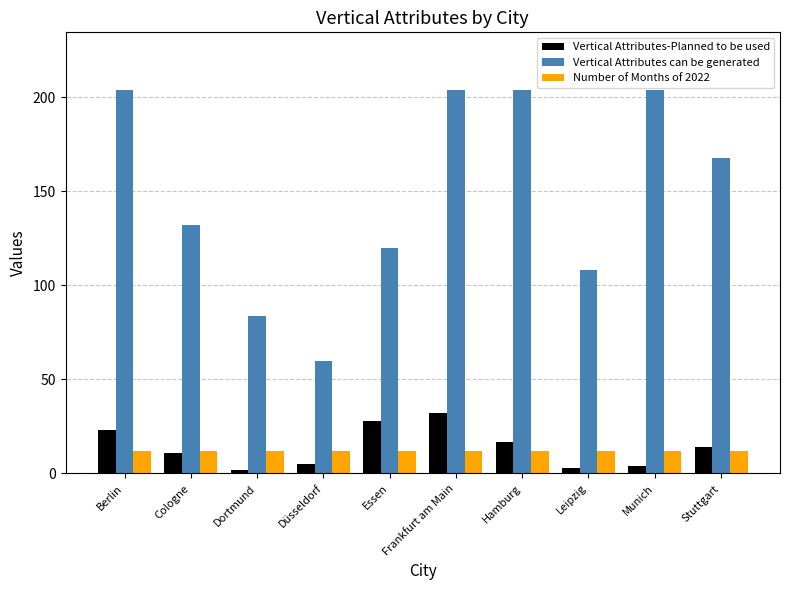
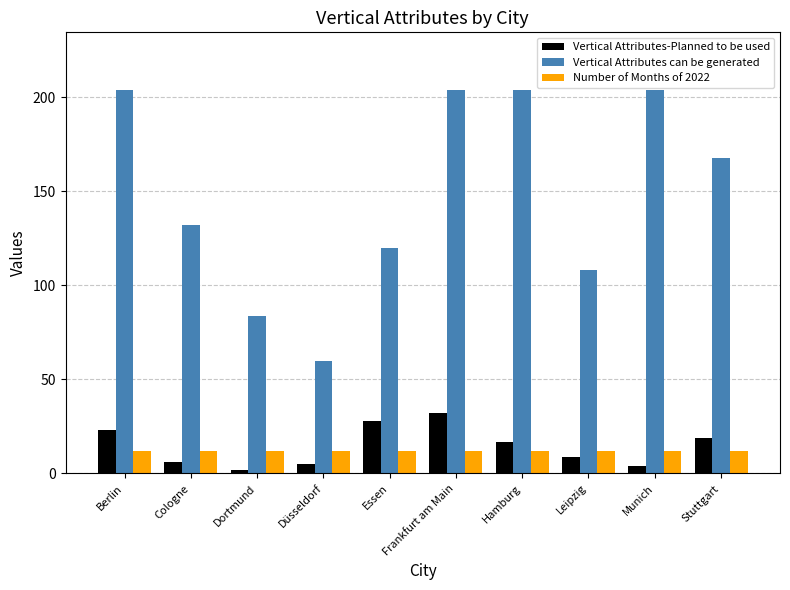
Vertical Attributes-Planned to be used, Cologne: 11 -> 6
Vertical Attributes-Planned to be used, Leipzig: 3 -> 9
Vertical Attributes-Planned to be used, Stuttgart: 14 -> 19
